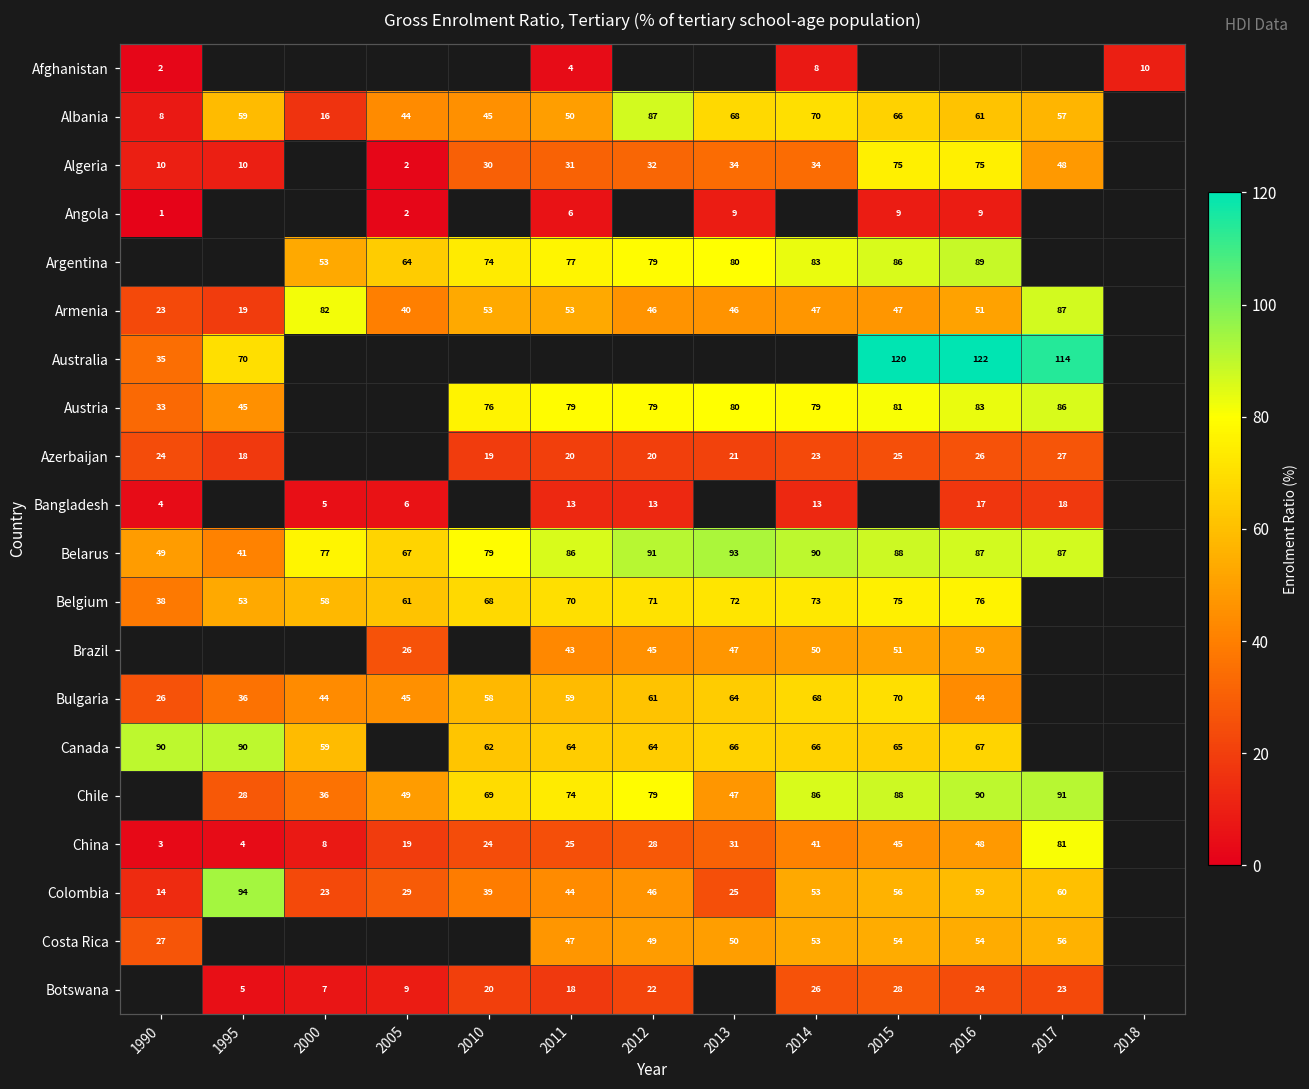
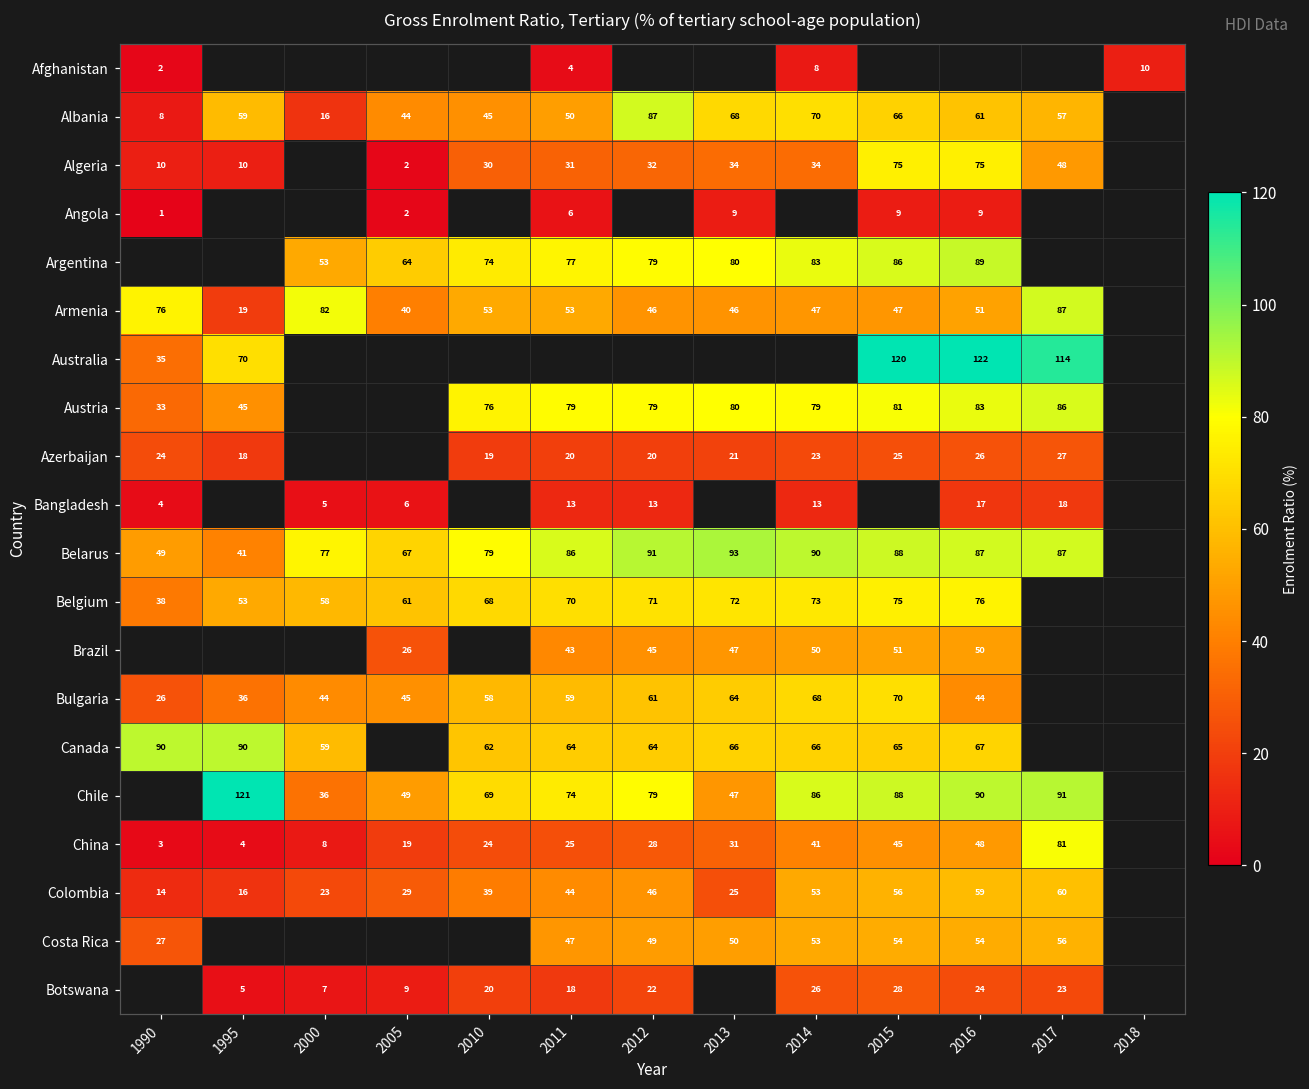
Armenia, 1990: 23 -> 76
Chile, 1995: 28 -> 121
Colombia, 1995: 94 -> 16
